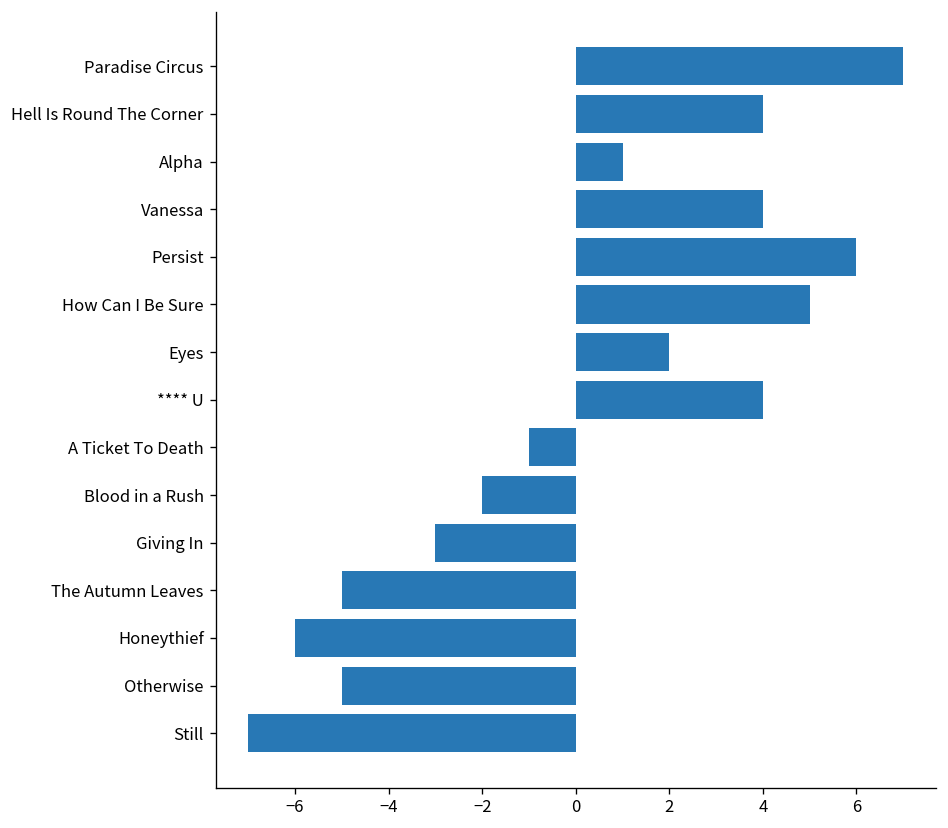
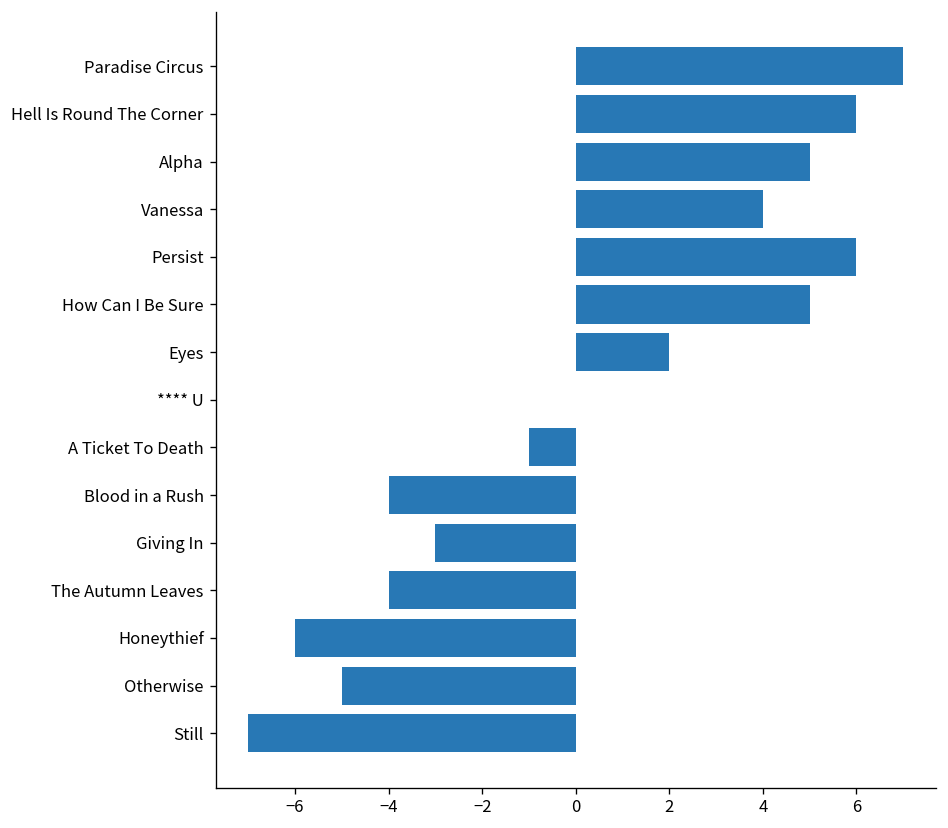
Hell Is Round The Corner: 4.0 -> 6.0
Alpha: 1.0 -> 5.0
**** U: 4.0 -> 0.0
Blood in a Rush: -2.0 -> -4.0
The Autumn Leaves: -5.0 -> -4.0
